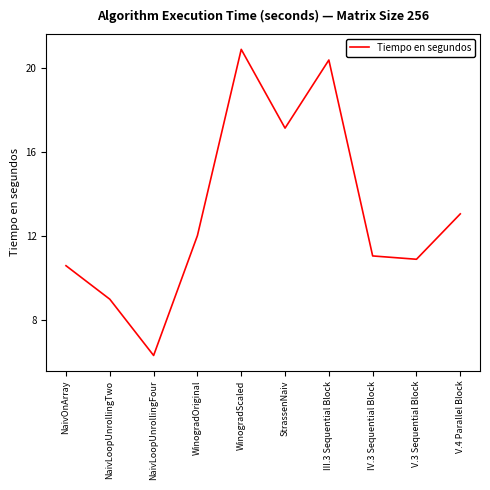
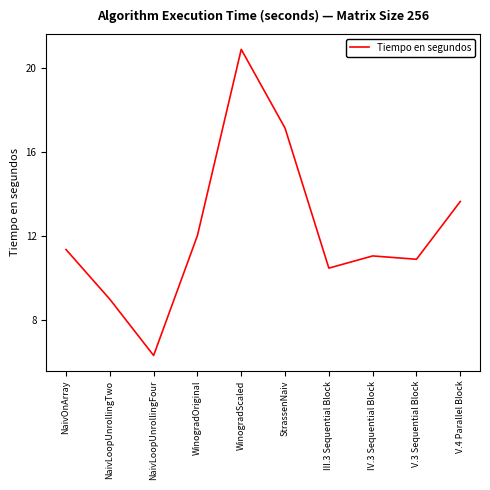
NaivOnArray: 10.6 -> 11.4
III.3 Sequential Block: 20.4 -> 10.5
V.4 Parallel Block: 13.1 -> 13.6
